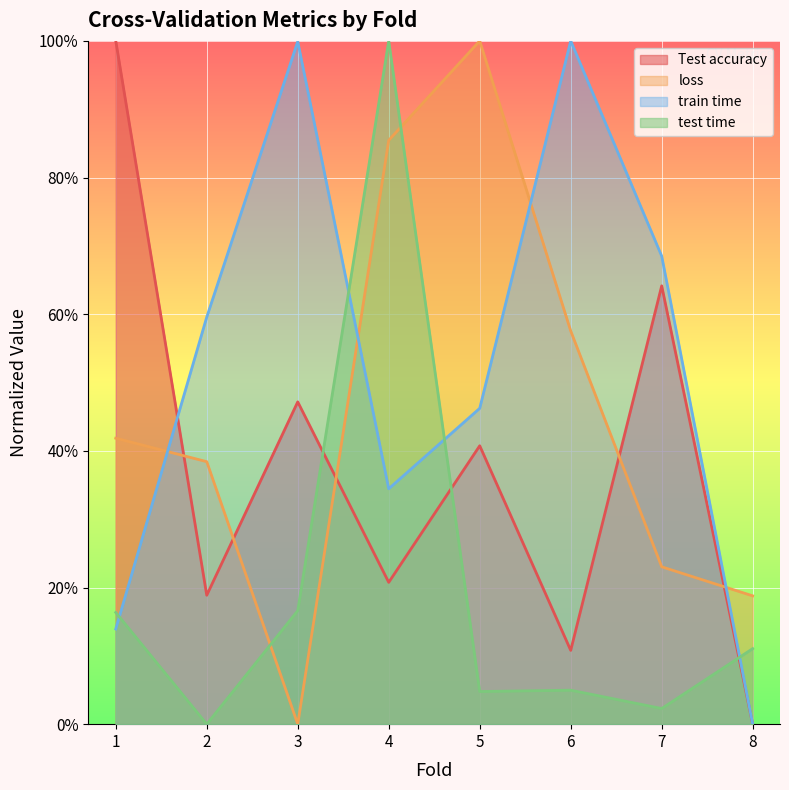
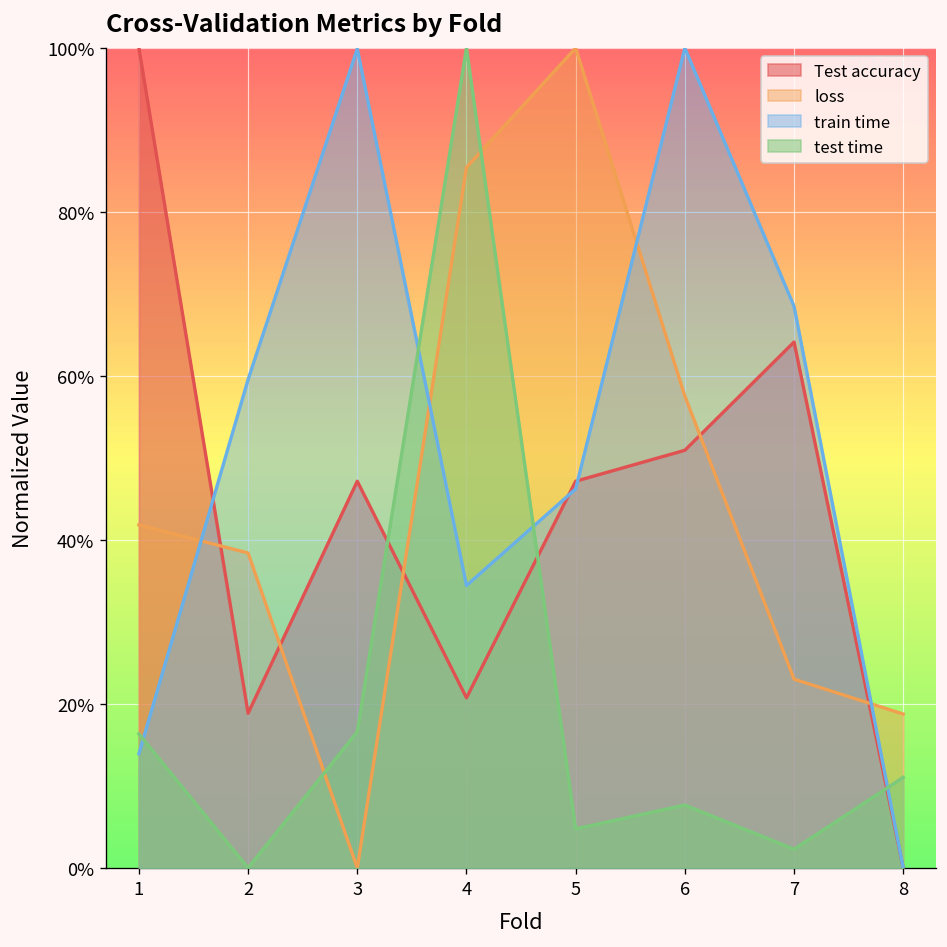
Test accuracy, 5: 41% -> 47%
Test accuracy, 6: 11% -> 51%
test time, 6: 5% -> 8%
